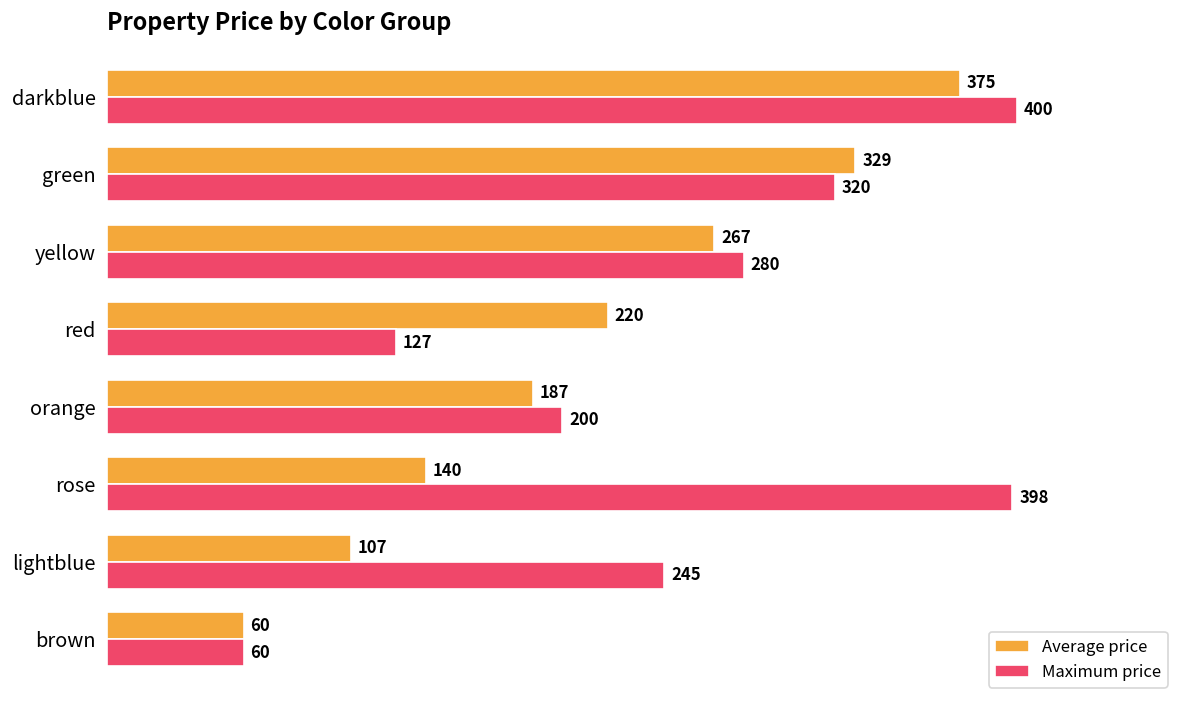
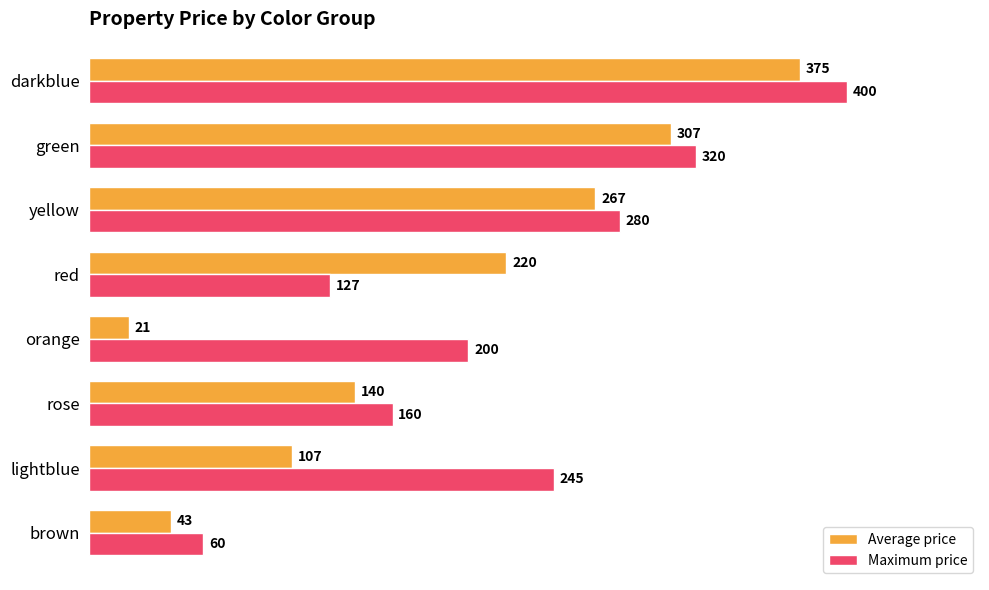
Average price, green: 329 -> 307
Average price, orange: 187 -> 21
Maximum price, rose: 398 -> 160
Average price, brown: 60 -> 43
